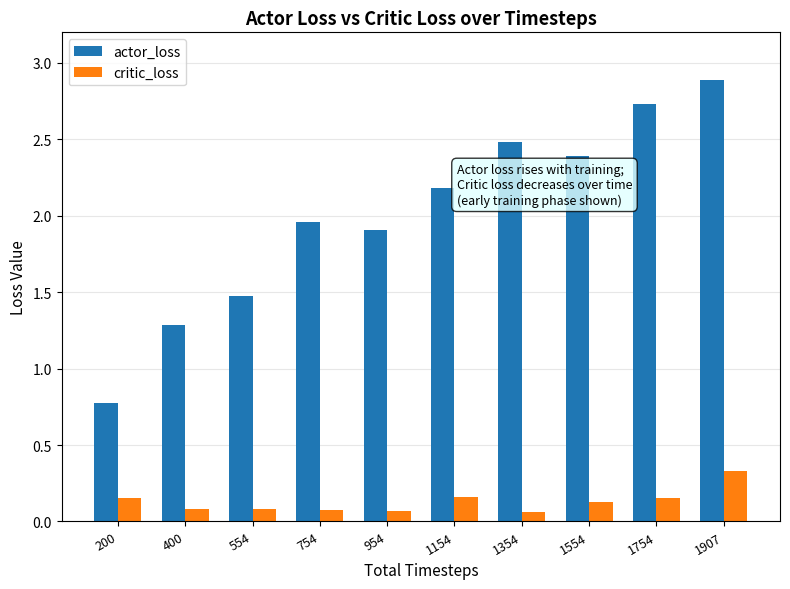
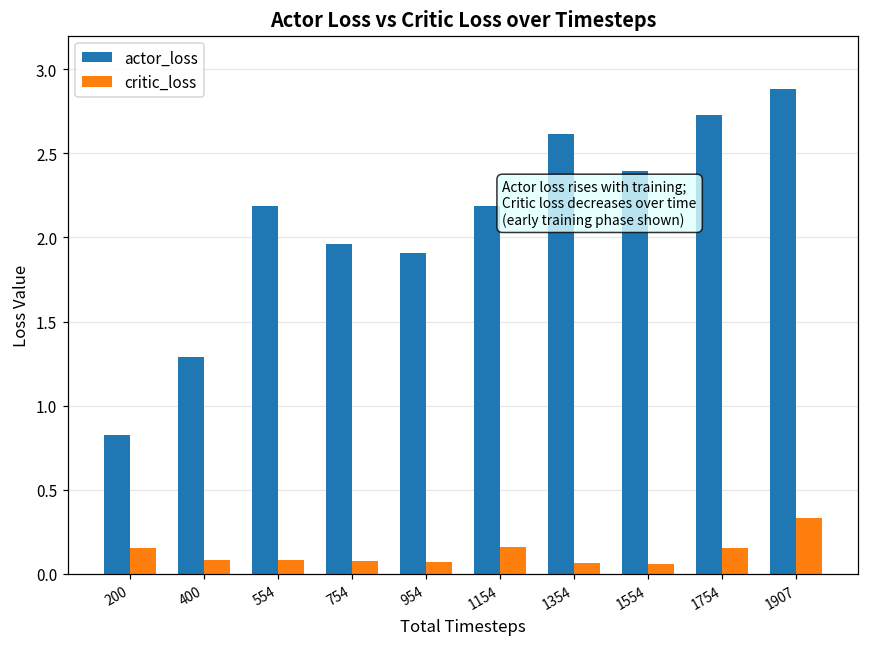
actor_loss, 200: 0.77 -> 0.83
actor_loss, 554: 1.47 -> 2.19
actor_loss, 1354: 2.48 -> 2.61
critic_loss, 1554: 0.13 -> 0.06
